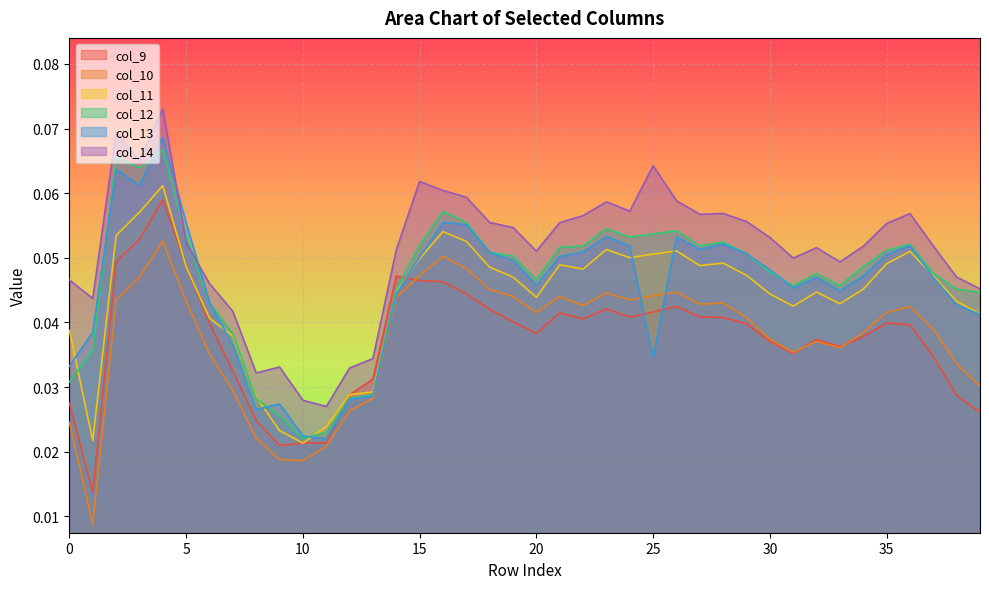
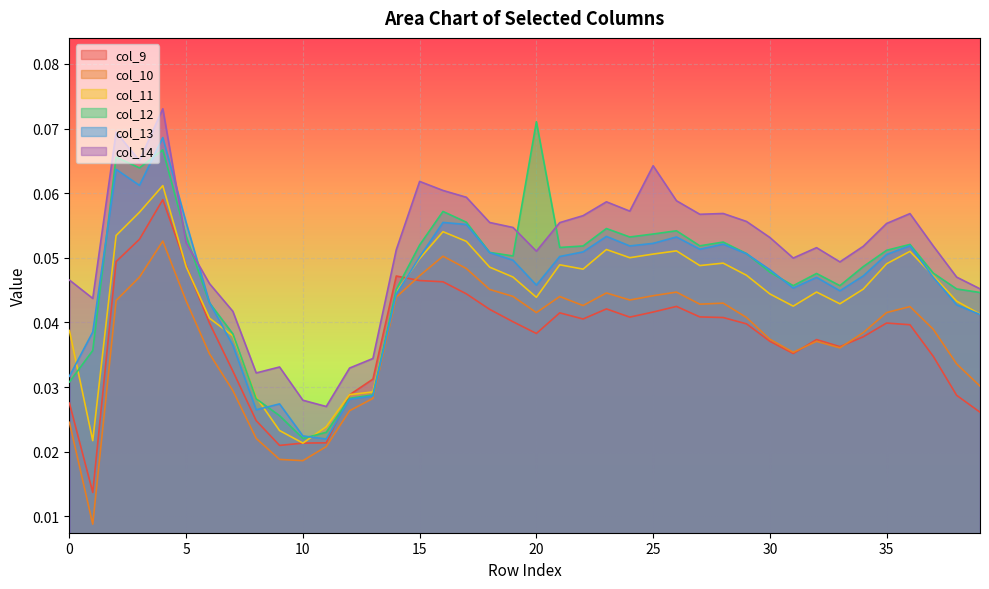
col_13, 0: 0.033 -> 0.032
col_12, 20: 0.047 -> 0.071
col_13, 25: 0.035 -> 0.052
